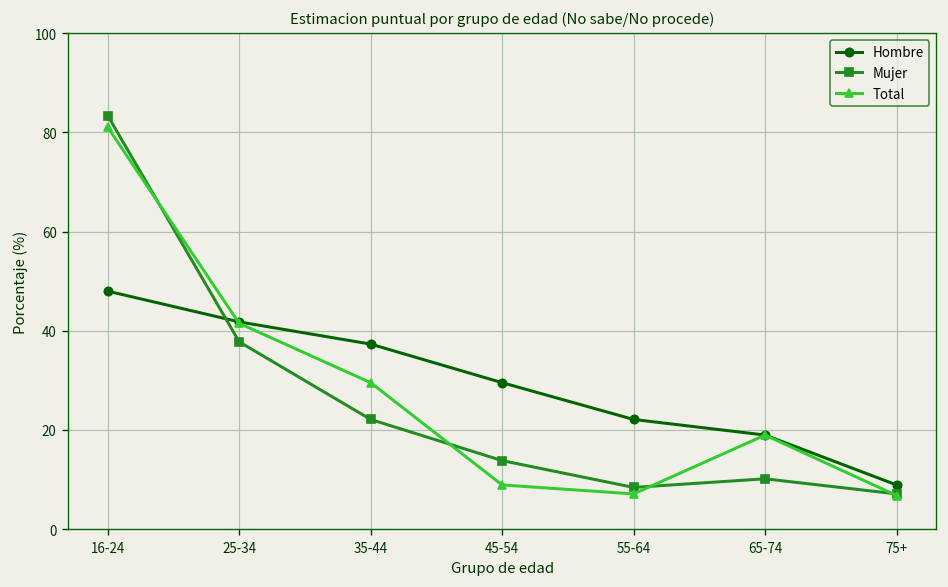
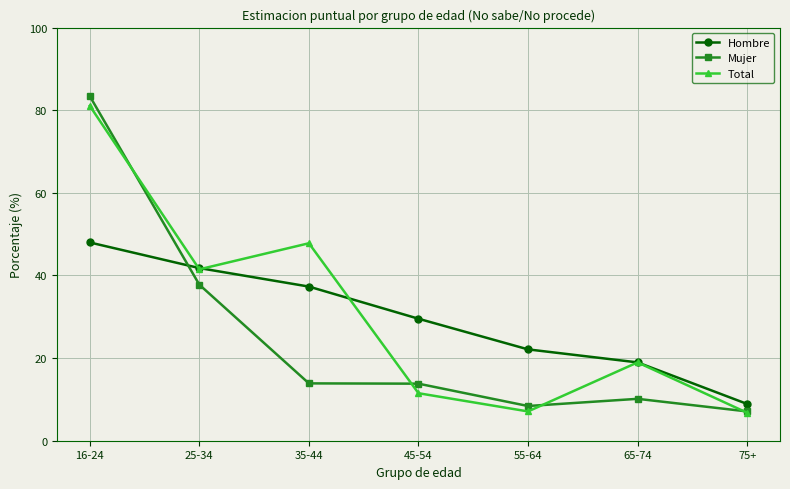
Mujer, 35-44: 22 -> 14
Total, 35-44: 30 -> 48
Total, 45-54: 9 -> 12
